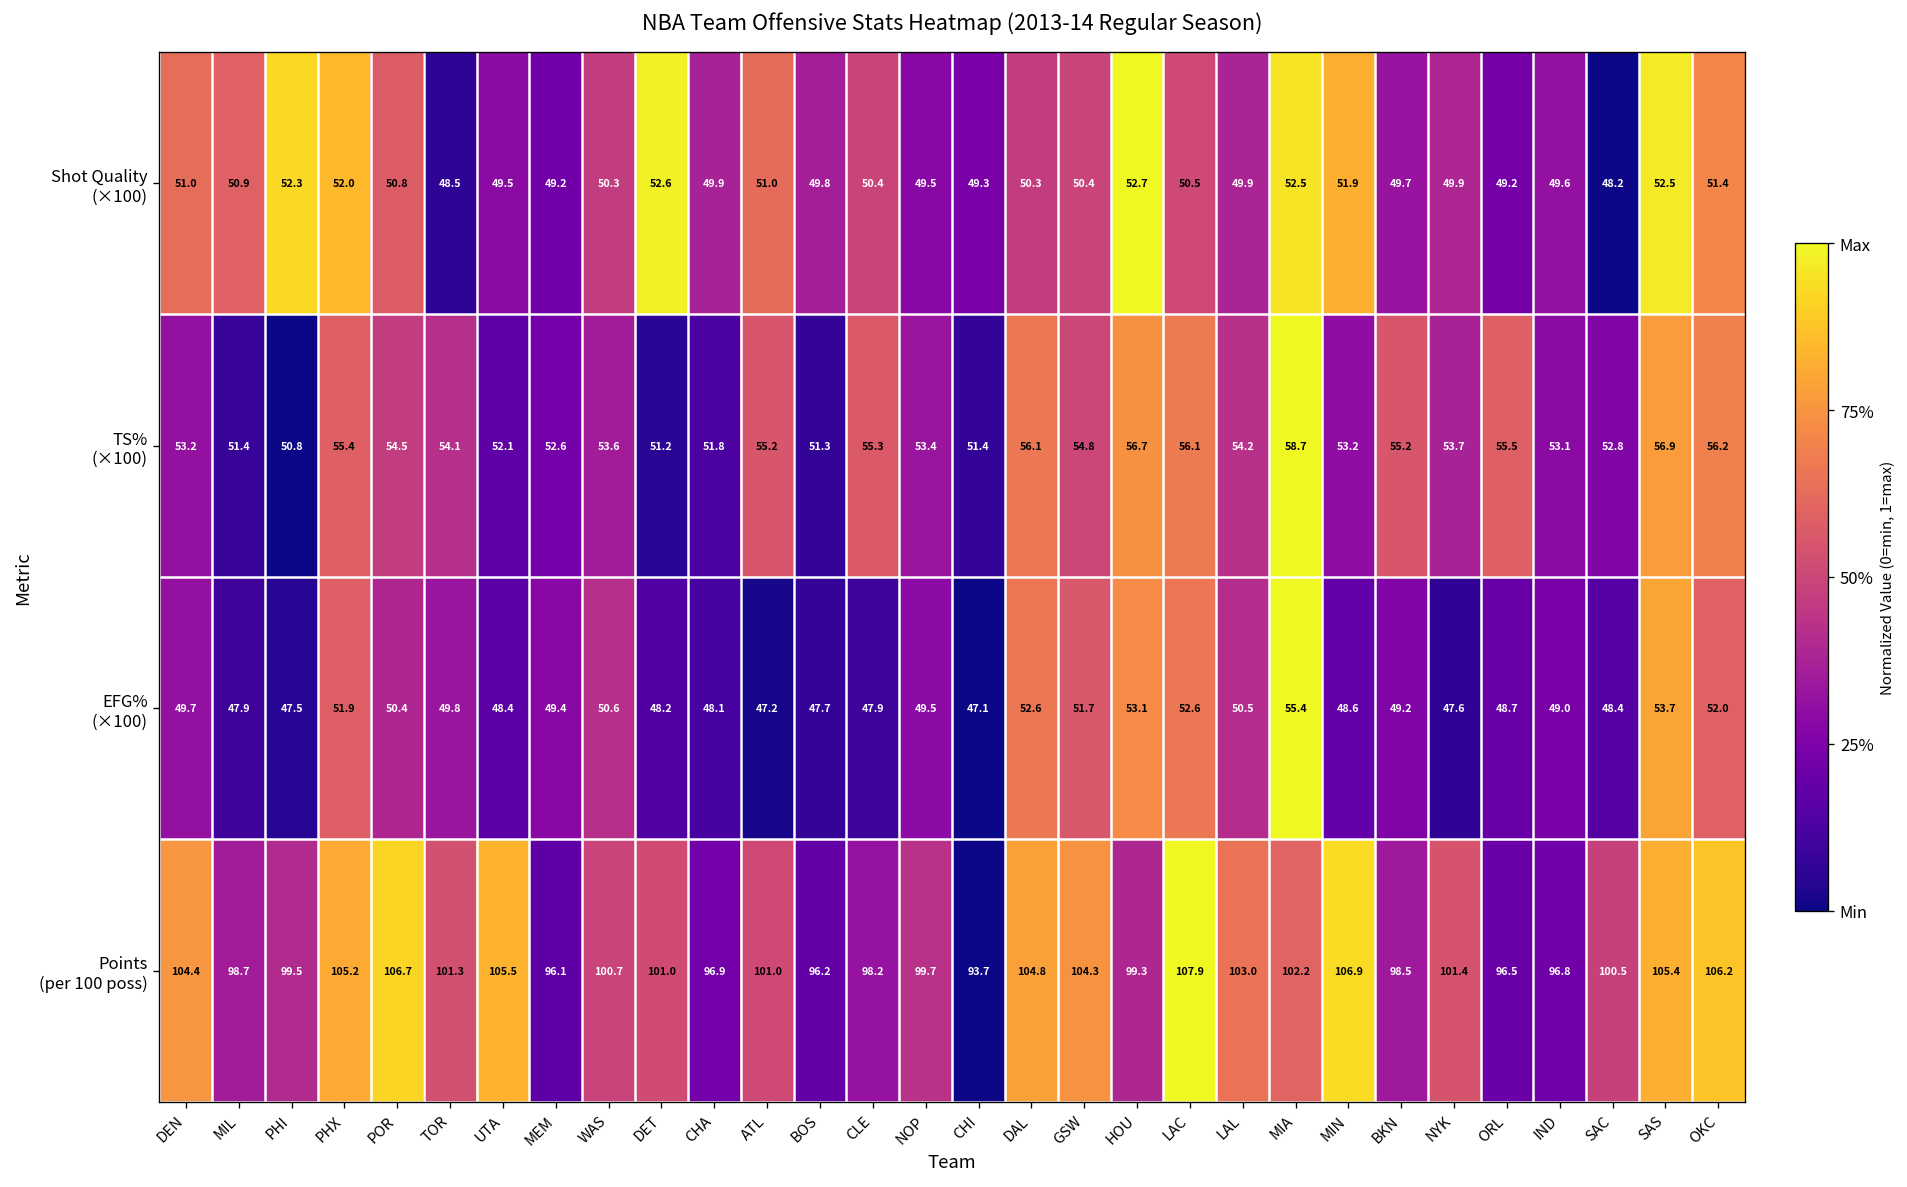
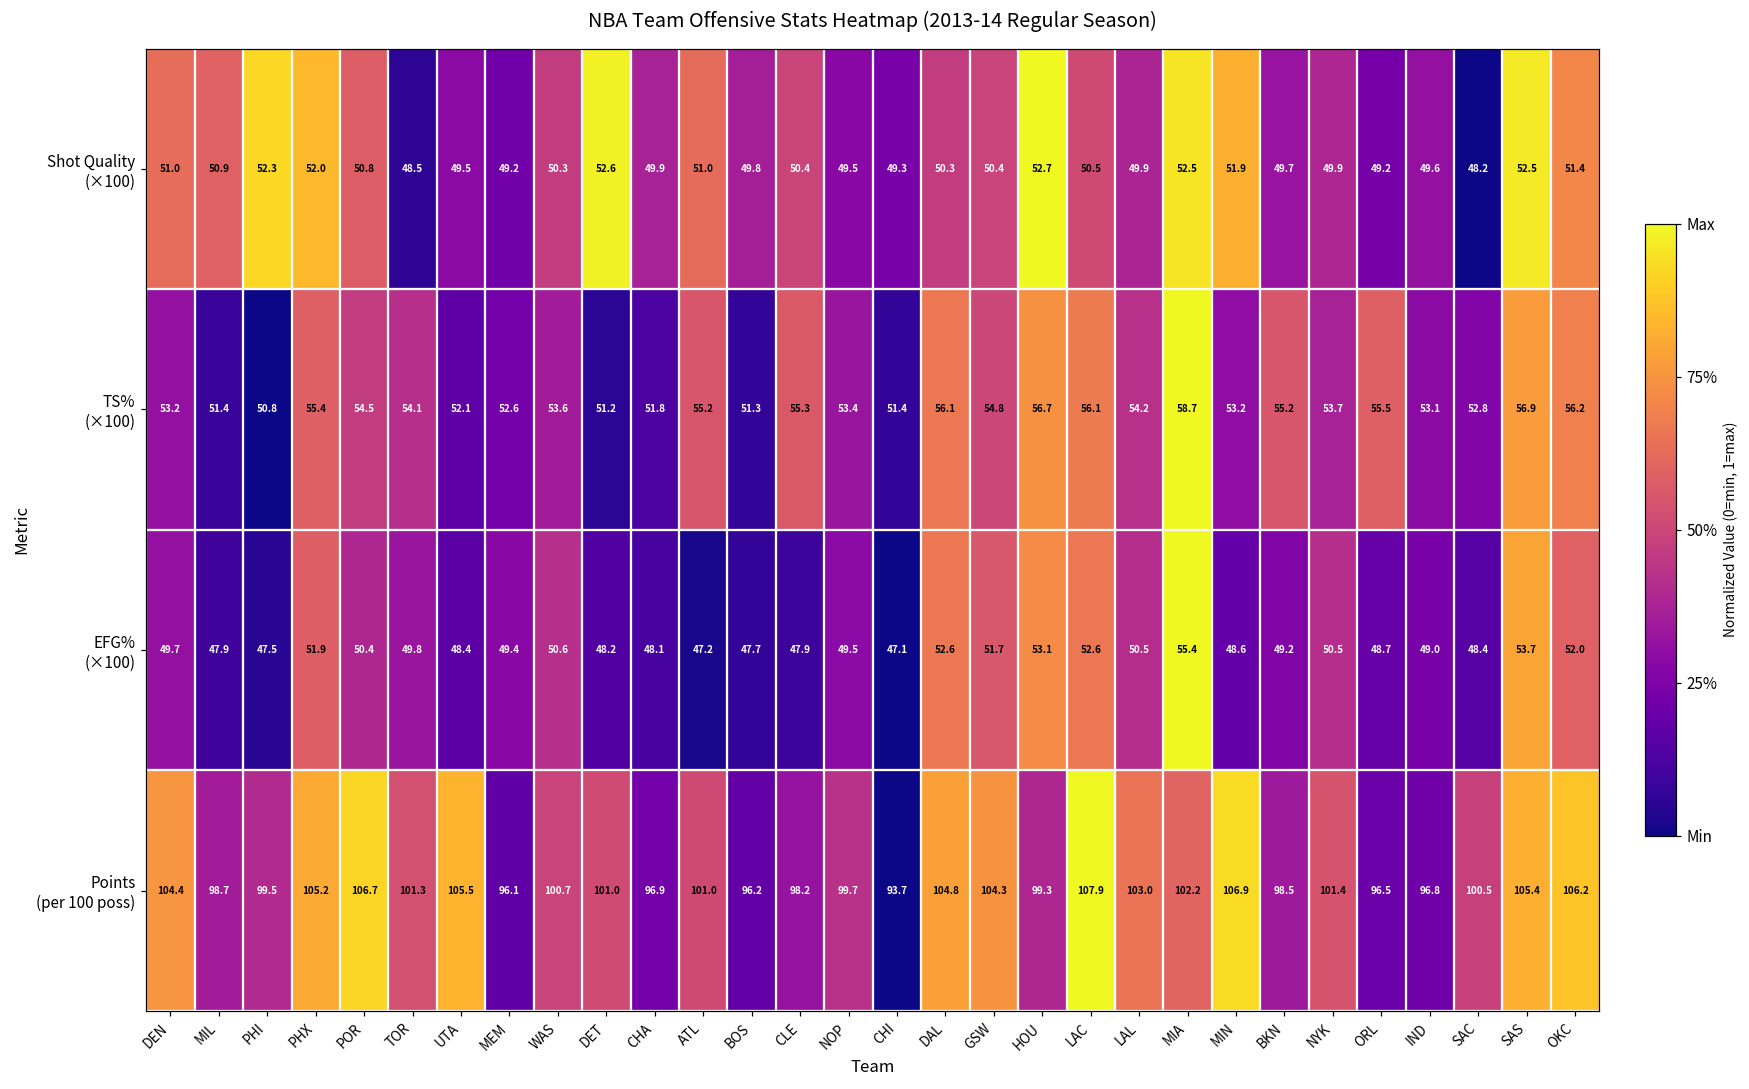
EFG% (×100), NYK: 47.6 -> 50.5
